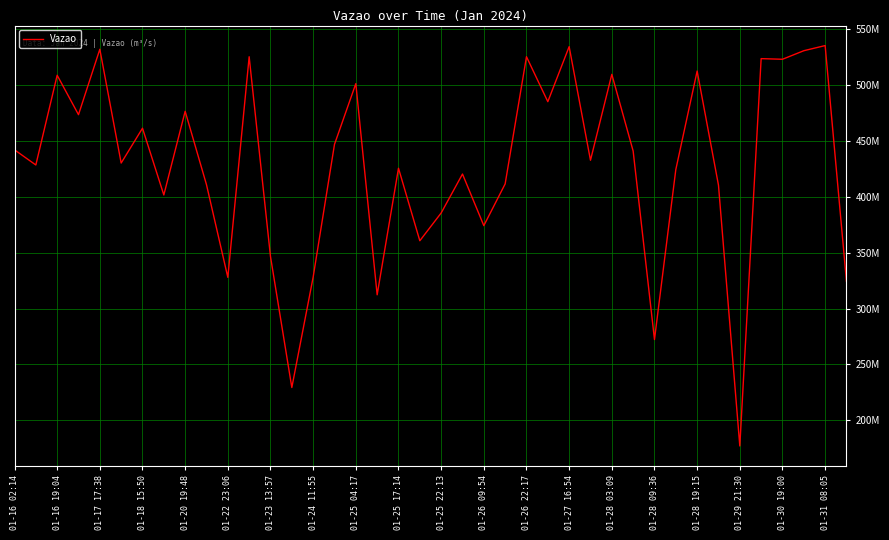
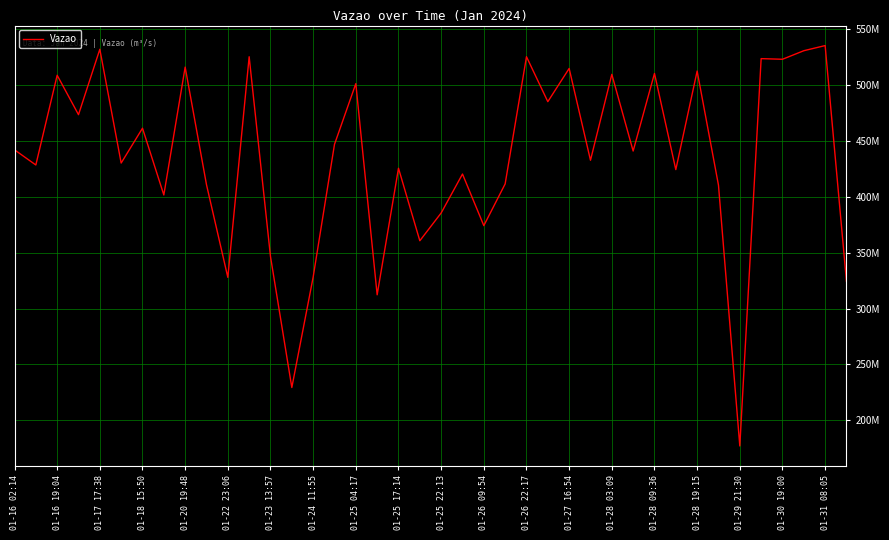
01-20 19:48: 477000000 -> 516000000
01-27 16:54: 535000000 -> 515000000
01-28 09:36: 272000000 -> 511000000
